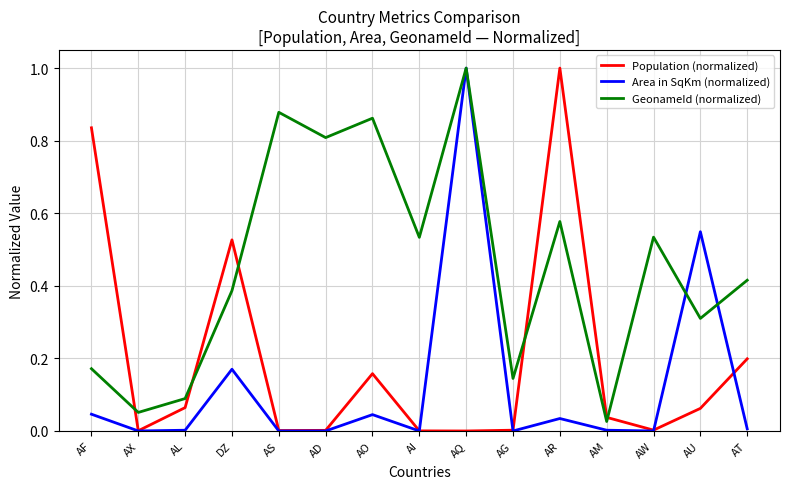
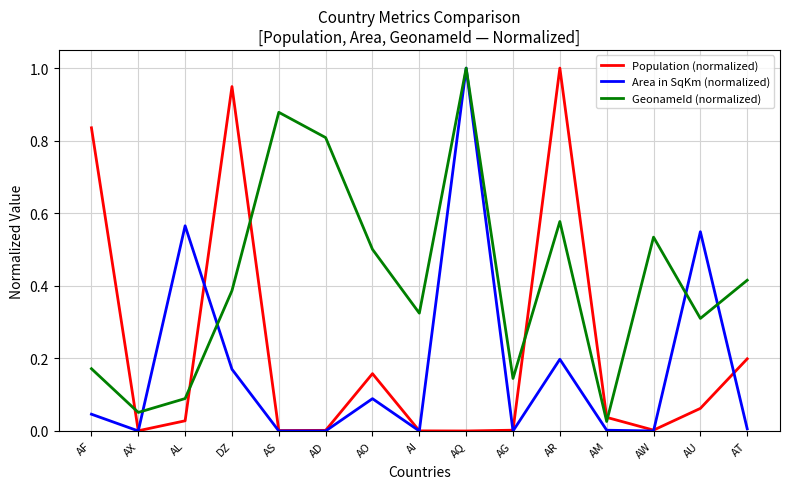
Population (normalized), AL: 0.06 -> 0.03
Area in SqKm (normalized), AL: 0.00 -> 0.57
Population (normalized), DZ: 0.53 -> 0.95
Area in SqKm (normalized), AO: 0.05 -> 0.09
GeonameId (normalized), AO: 0.86 -> 0.50
GeonameId (normalized), AI: 0.53 -> 0.32
Area in SqKm (normalized), AR: 0.03 -> 0.20
